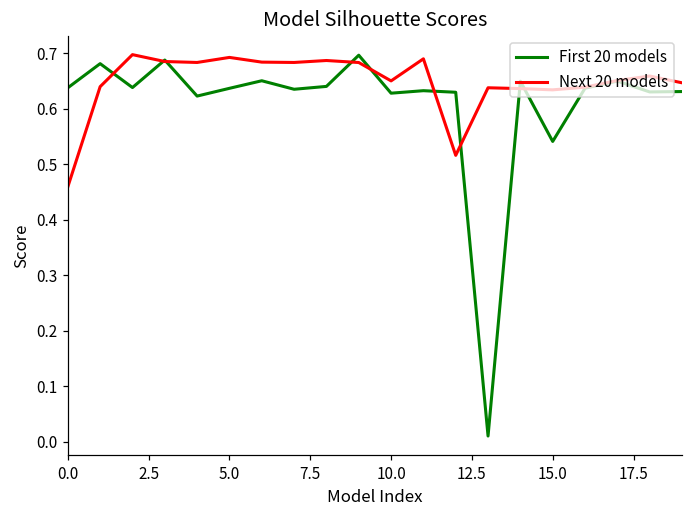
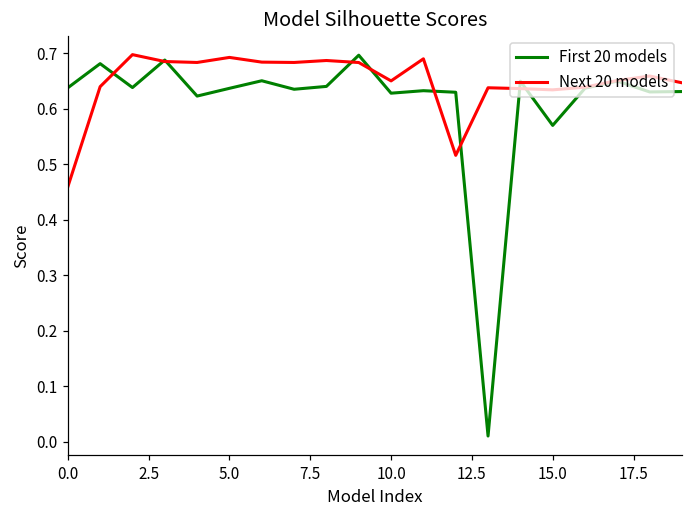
First 20 models, 15.0: 0.54 -> 0.57
